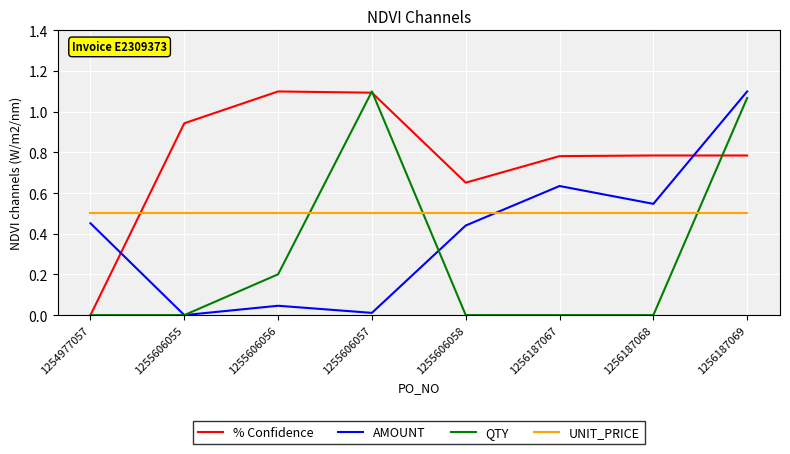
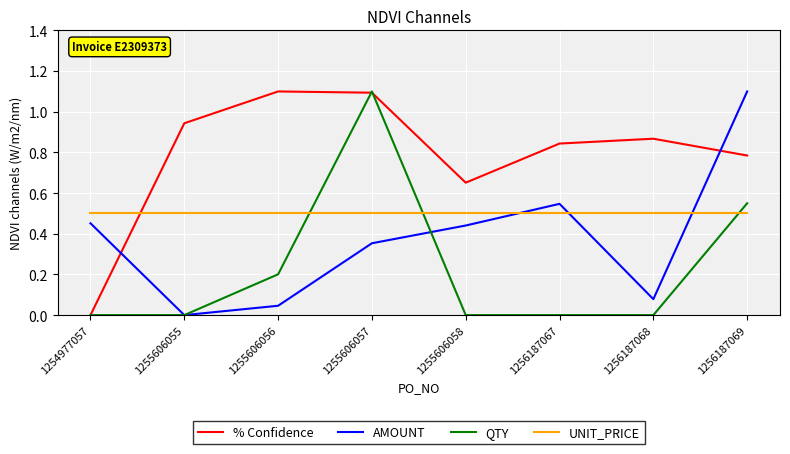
AMOUNT, 1255606057: 0.01 -> 0.35
% Confidence, 1256187067: 0.78 -> 0.84
AMOUNT, 1256187067: 0.63 -> 0.55
% Confidence, 1256187068: 0.79 -> 0.87
AMOUNT, 1256187068: 0.55 -> 0.08
QTY, 1256187069: 1.07 -> 0.55
